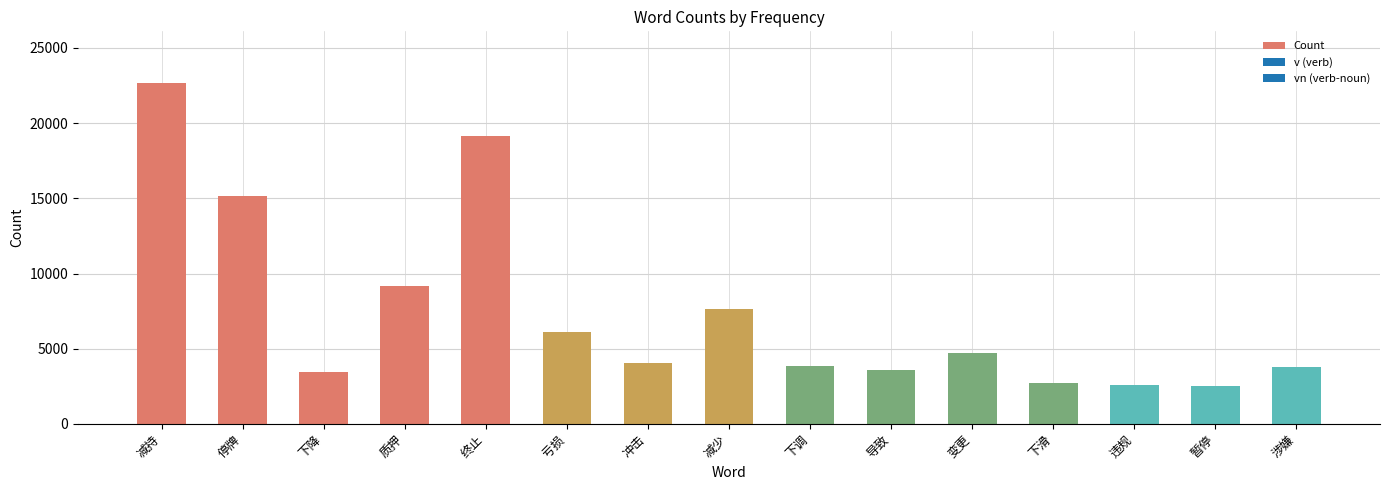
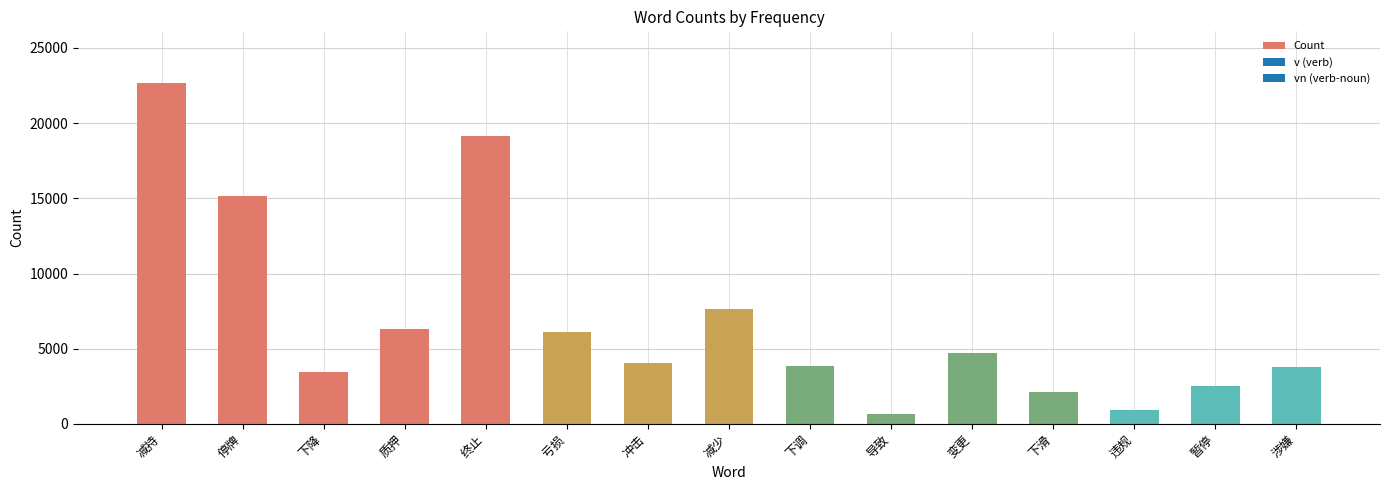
质押: 9200 -> 6300
导致: 3600 -> 700
下滑: 2700 -> 2100
违规: 2600 -> 900
